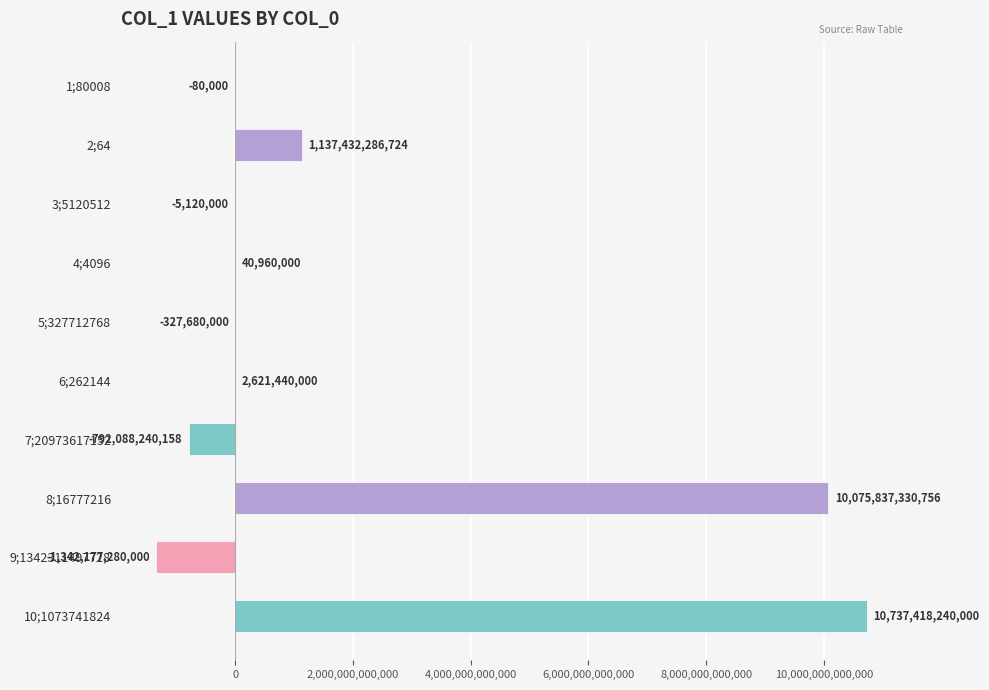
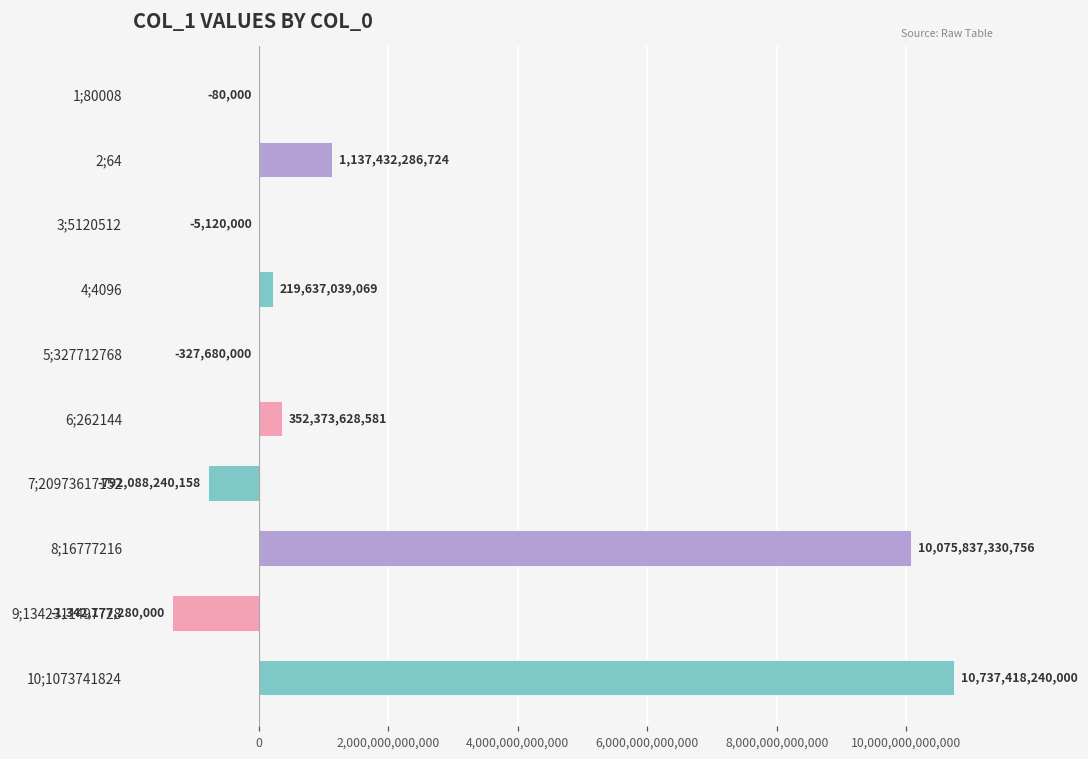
4;4096: 40,960,000 -> 219,637,039,069
6;262144: 2,621,440,000 -> 352,373,628,581
